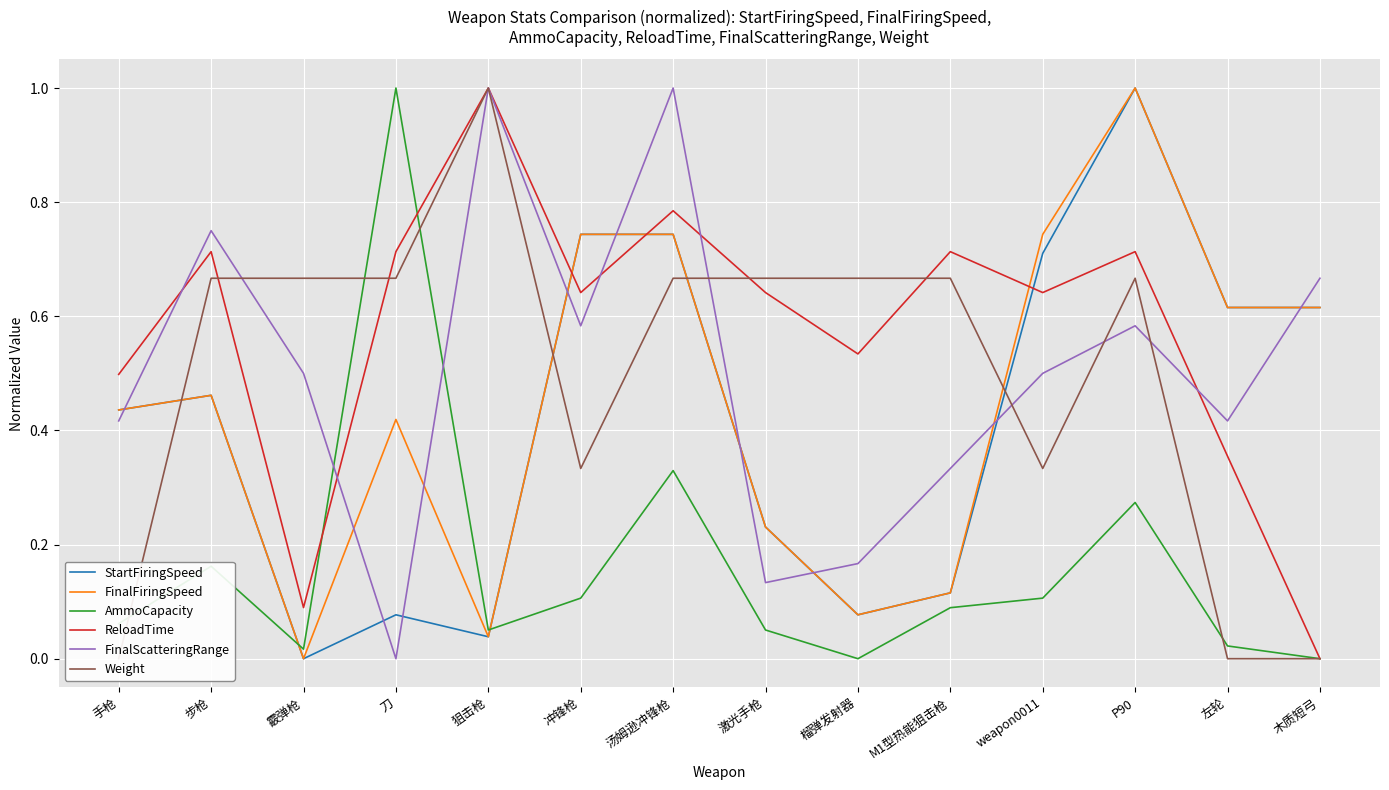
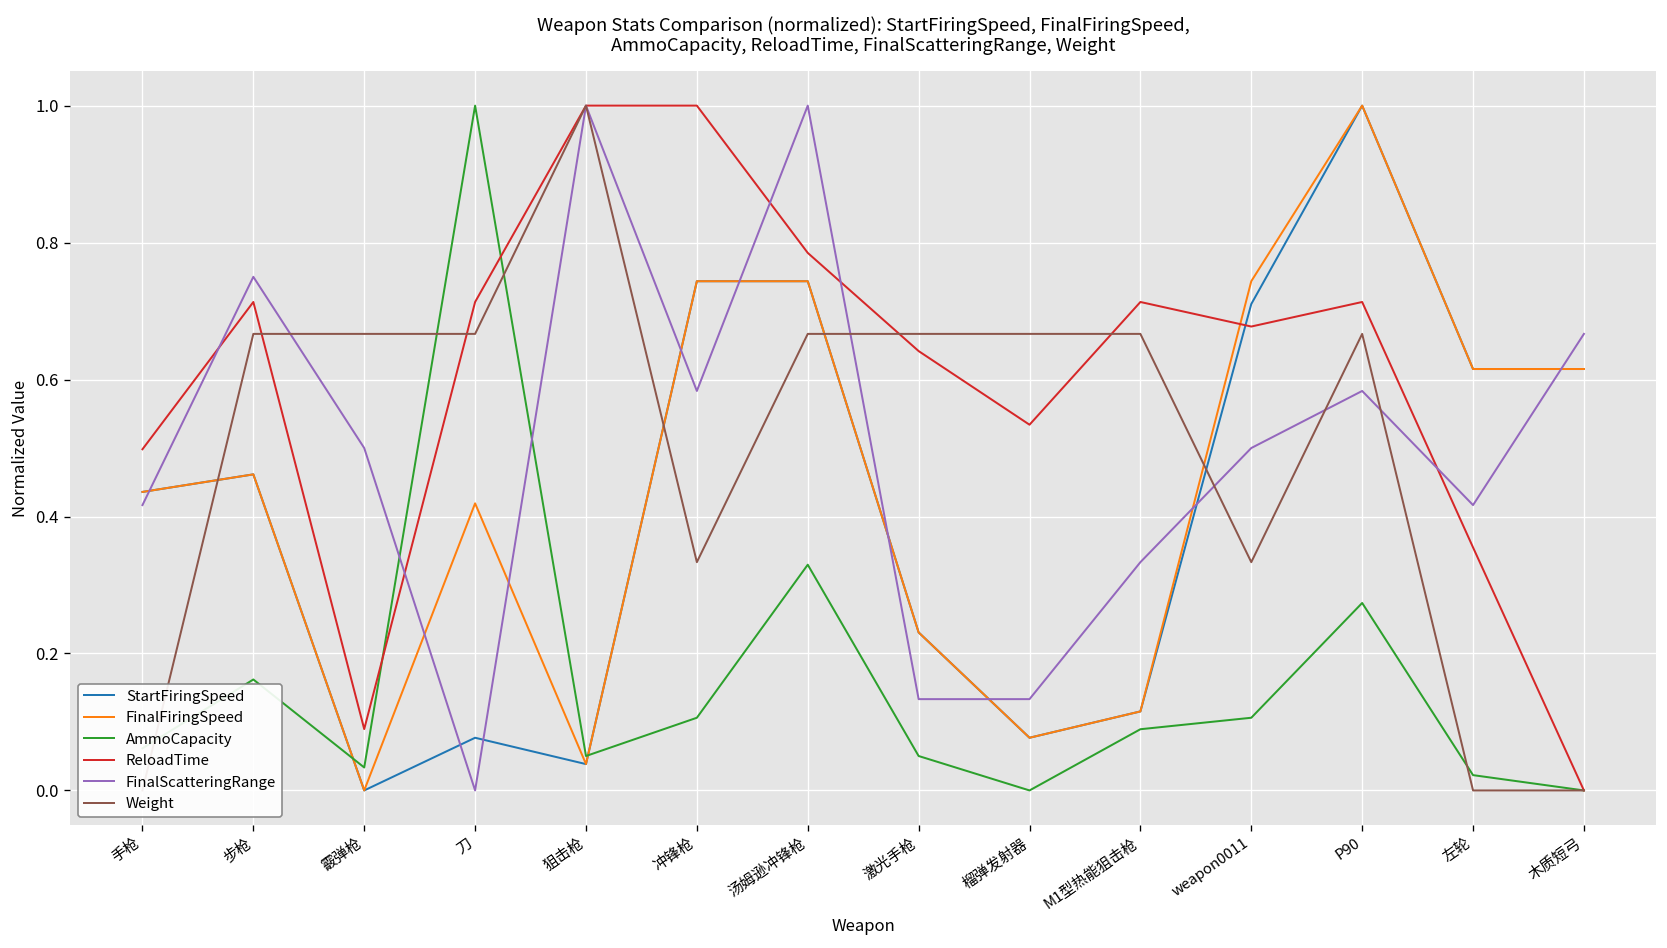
AmmoCapacity, 霰弹枪: 0.02 -> 0.03
ReloadTime, 冲锋枪: 0.64 -> 1.00
FinalScatteringRange, 榴弹发射器: 0.17 -> 0.13
ReloadTime, weapon0011: 0.64 -> 0.68
